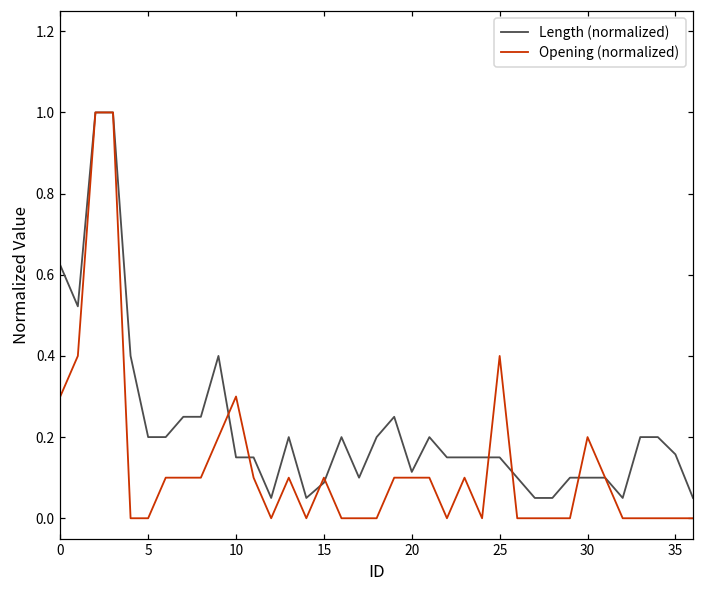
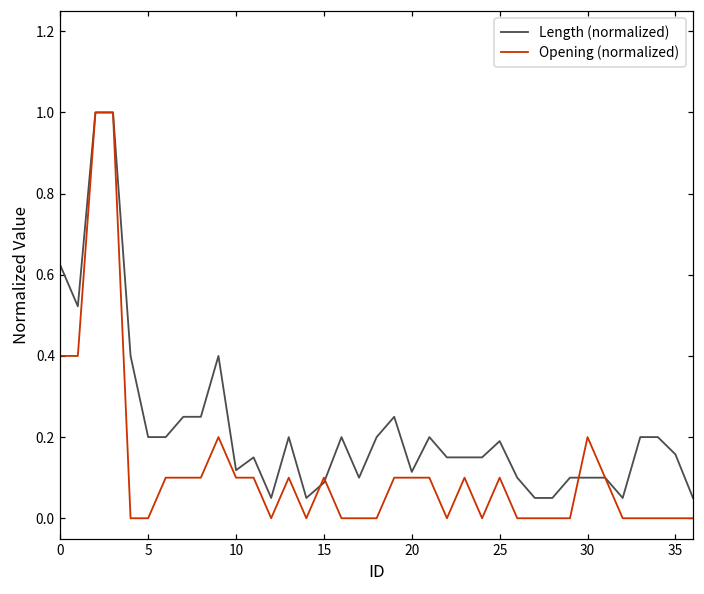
Opening (normalized), 0: 0.30 -> 0.40
Length (normalized), 10: 0.15 -> 0.12
Opening (normalized), 10: 0.30 -> 0.10
Length (normalized), 25: 0.15 -> 0.19
Opening (normalized), 25: 0.40 -> 0.10
